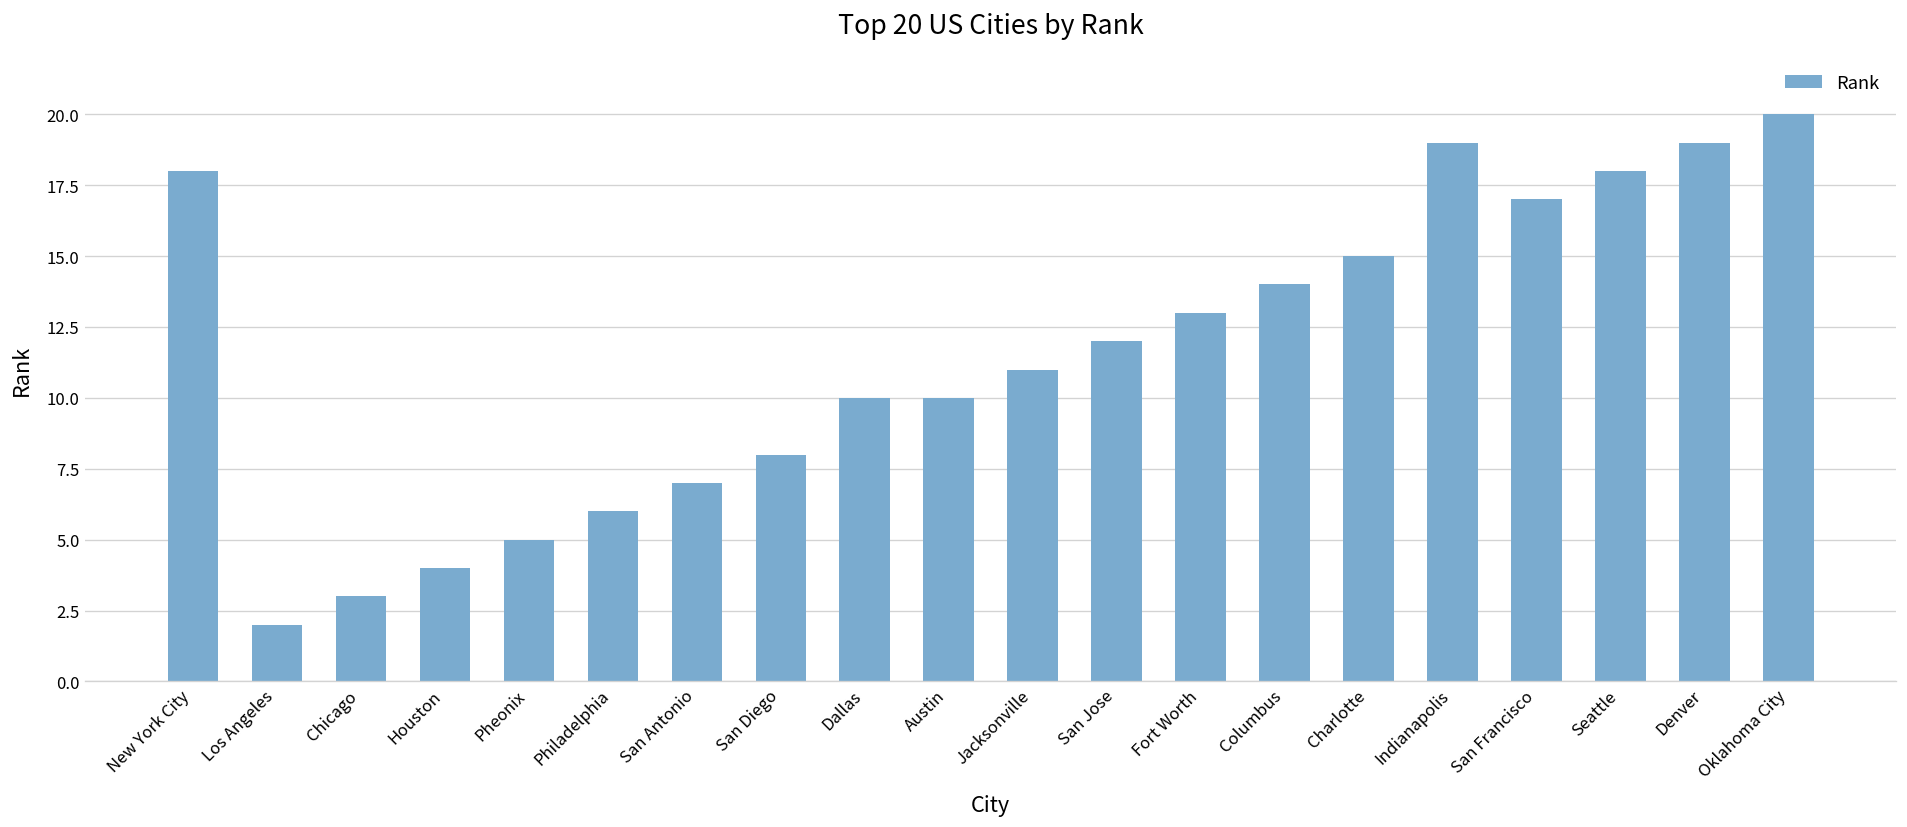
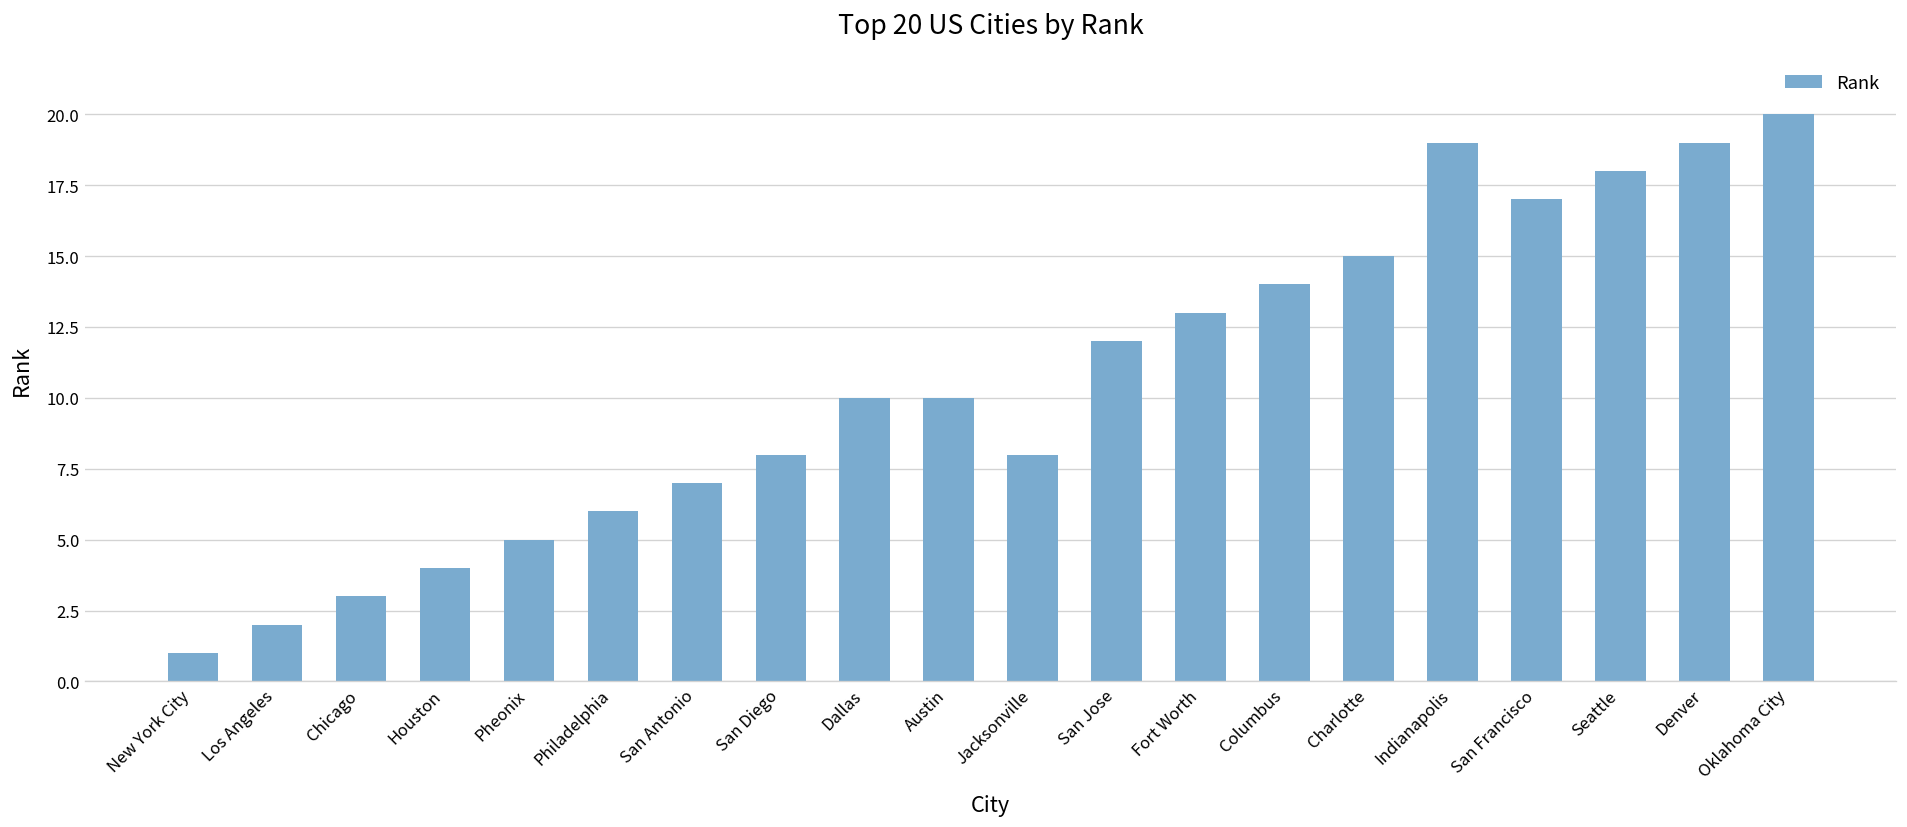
New York City: 18 -> 1
Jacksonville: 11 -> 8
